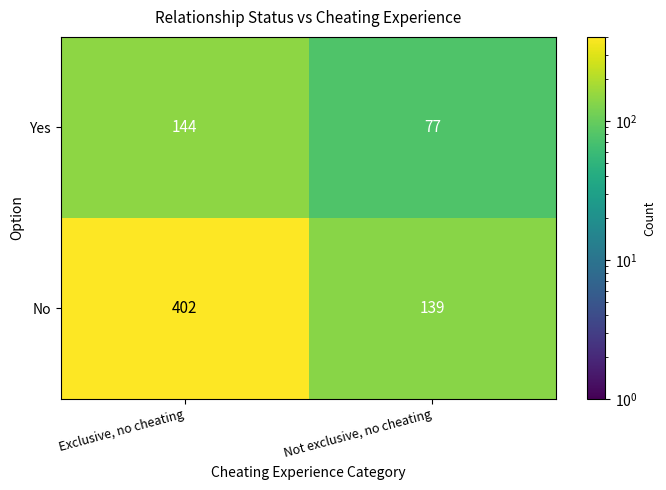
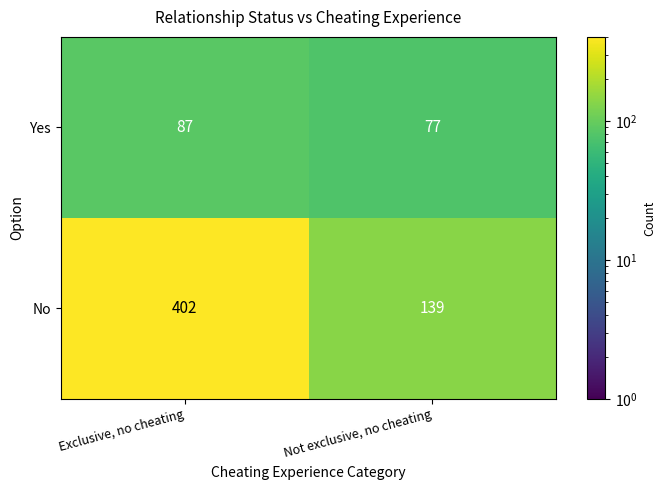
Yes, Exclusive, no cheating: 144 -> 87
